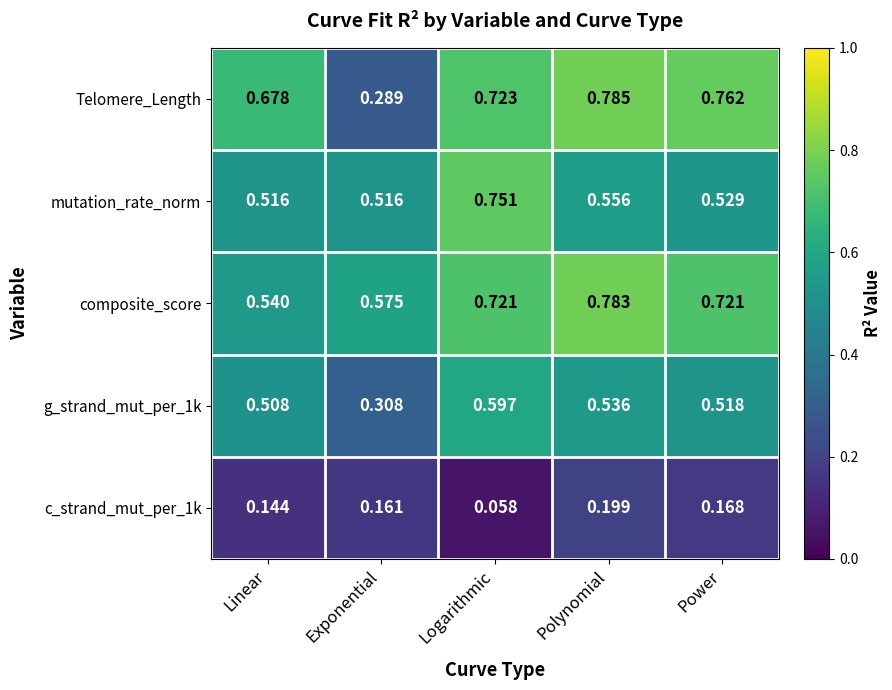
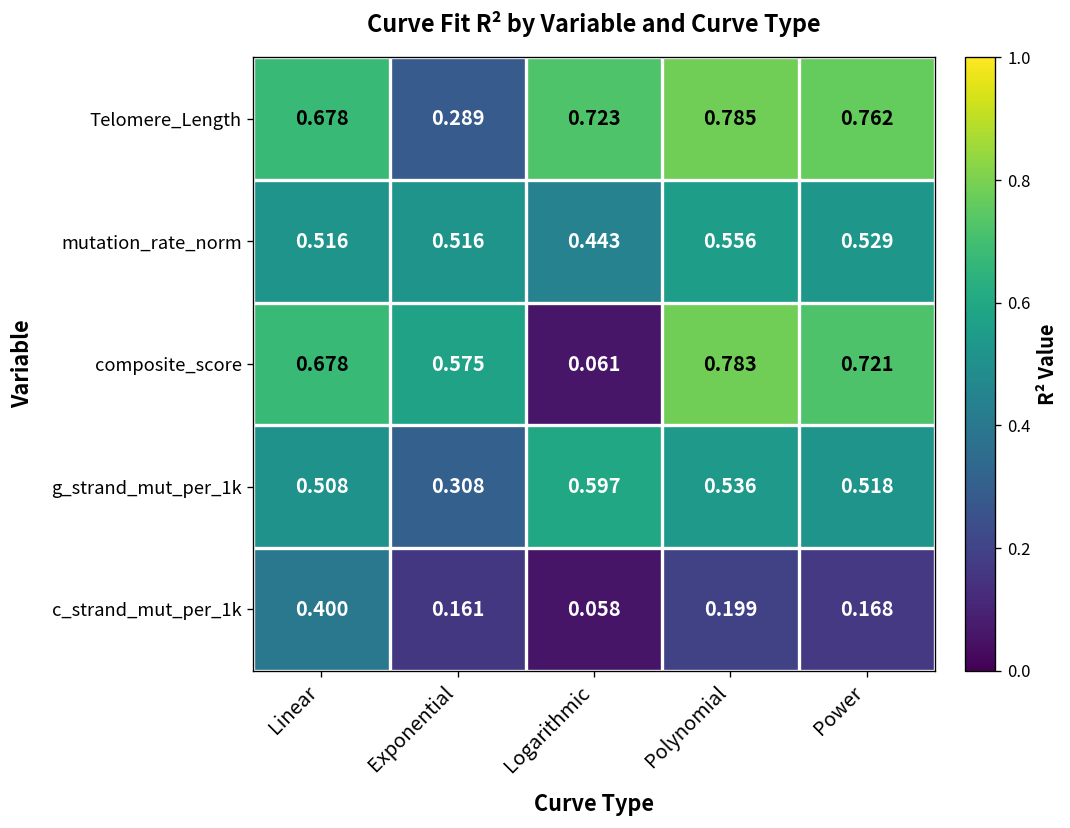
mutation_rate_norm, Logarithmic: 0.751 -> 0.443
composite_score, Linear: 0.540 -> 0.678
composite_score, Logarithmic: 0.721 -> 0.061
c_strand_mut_per_1k, Linear: 0.144 -> 0.400
